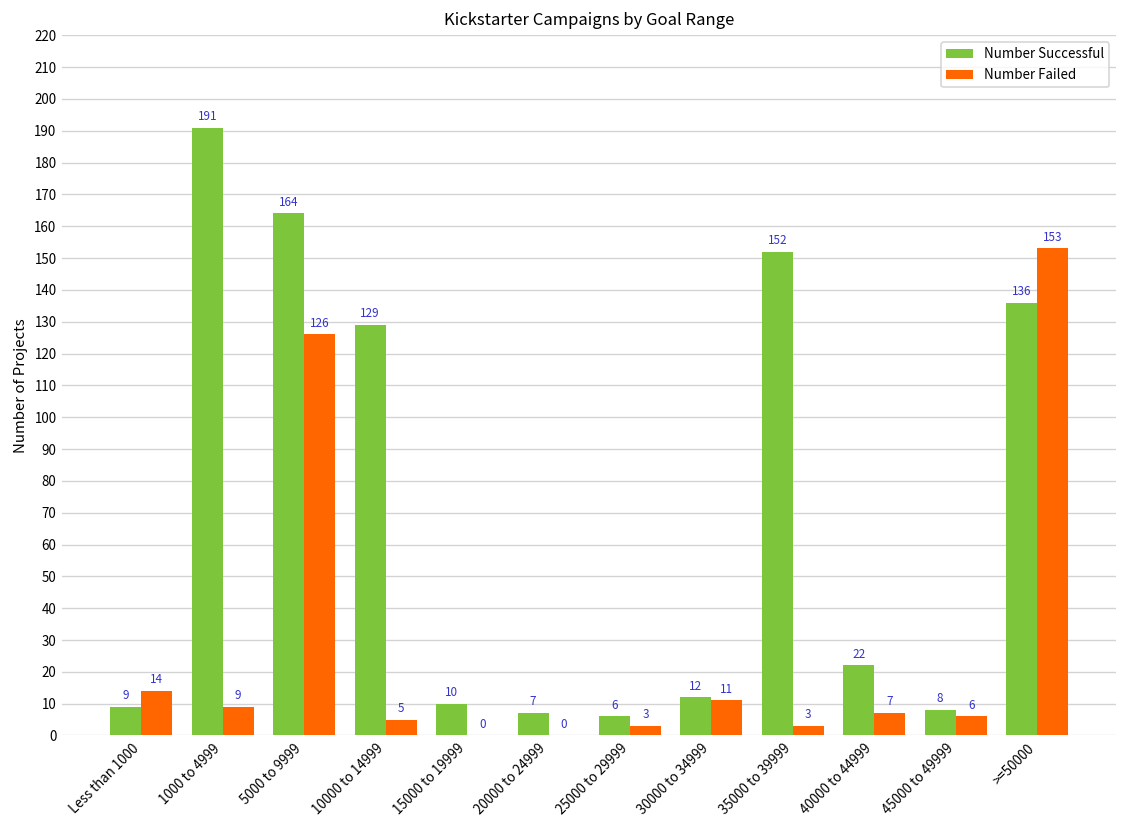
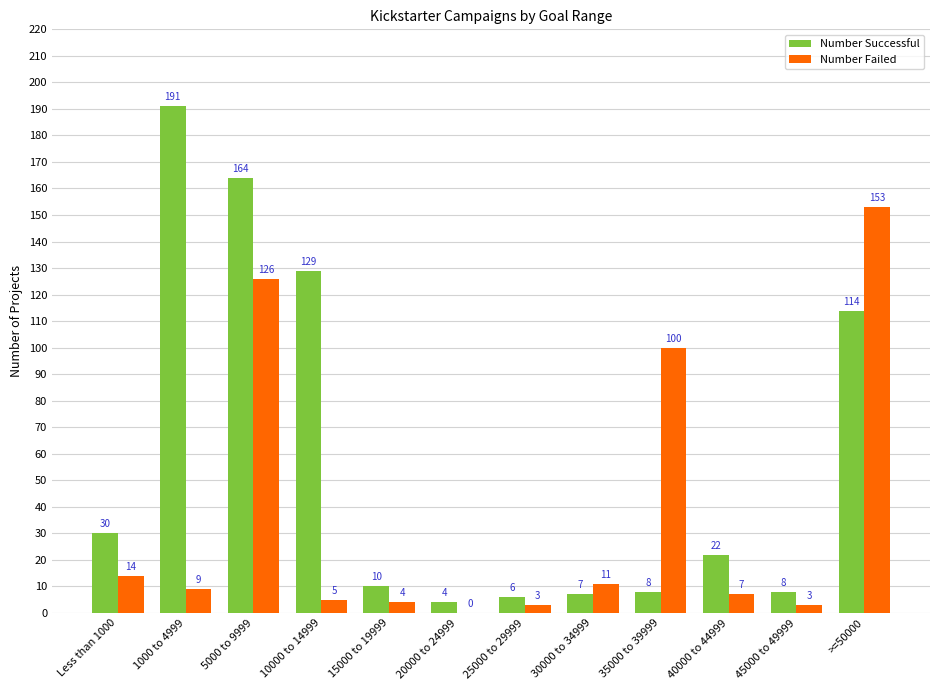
Number Successful, Less than 1000: 9 -> 30
Number Failed, 15000 to 19999: 0 -> 4
Number Successful, 20000 to 24999: 7 -> 4
Number Successful, 30000 to 34999: 12 -> 7
Number Successful, 35000 to 39999: 152 -> 8
Number Failed, 35000 to 39999: 3 -> 100
Number Failed, 45000 to 49999: 6 -> 3
Number Successful, >=50000: 136 -> 114
